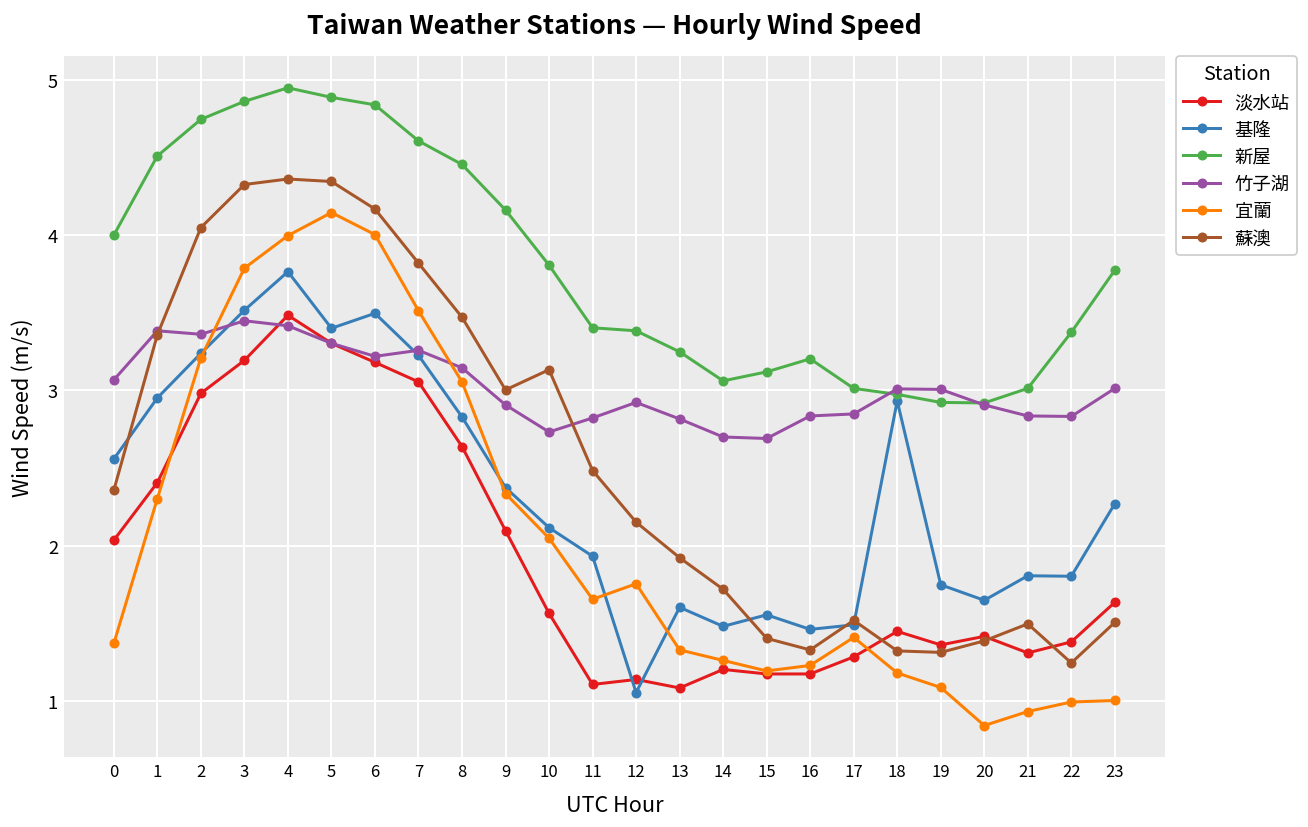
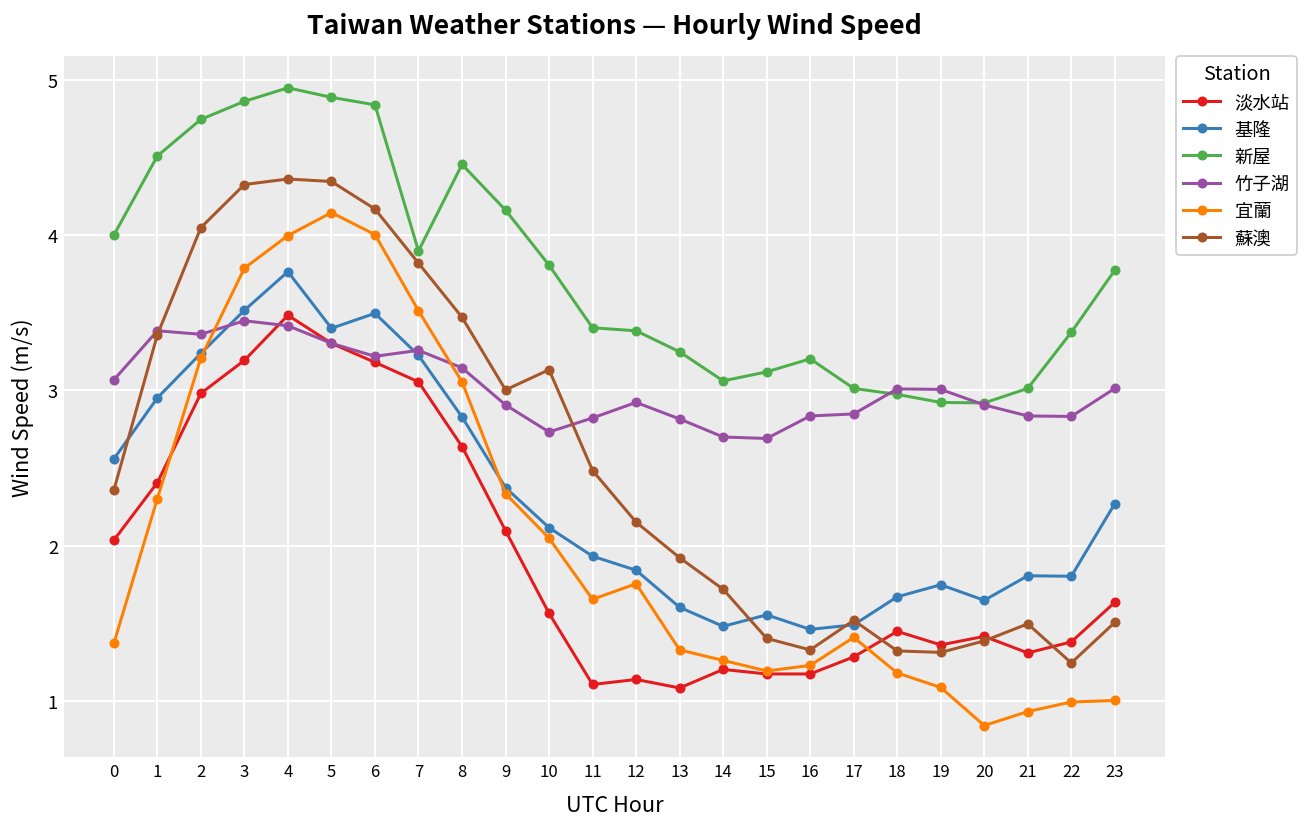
新屋, 7: 4.61 -> 3.90
基隆, 12: 1.05 -> 1.84
基隆, 18: 2.93 -> 1.67
